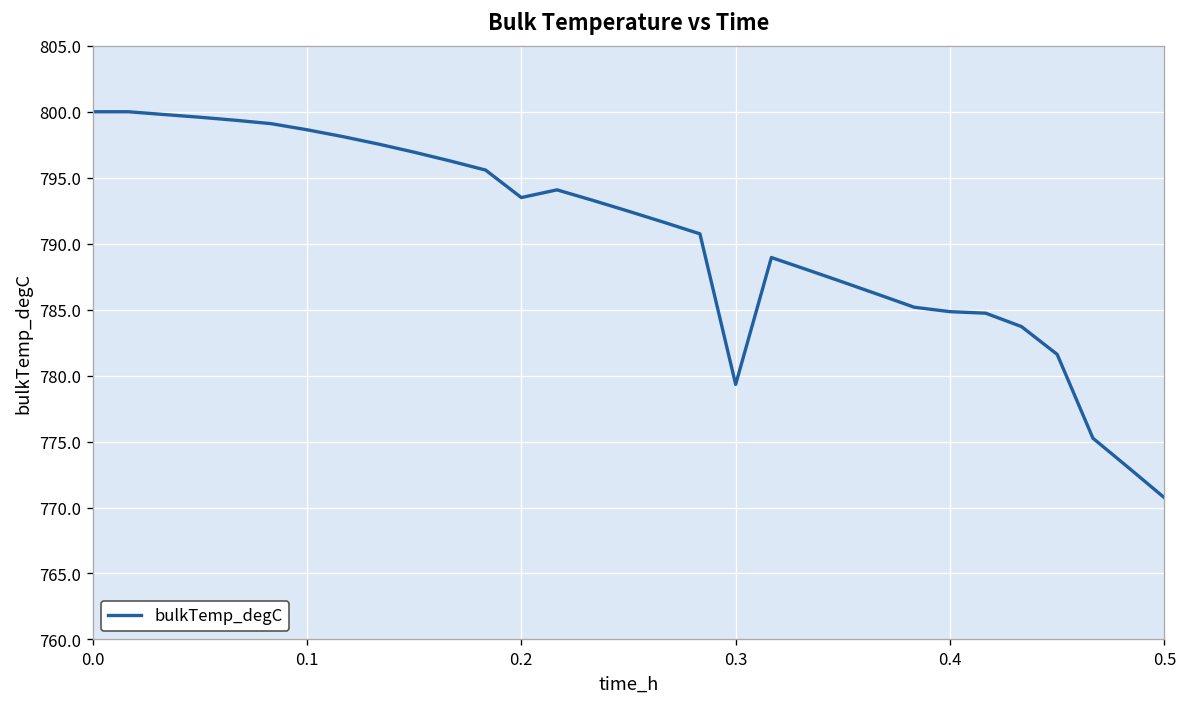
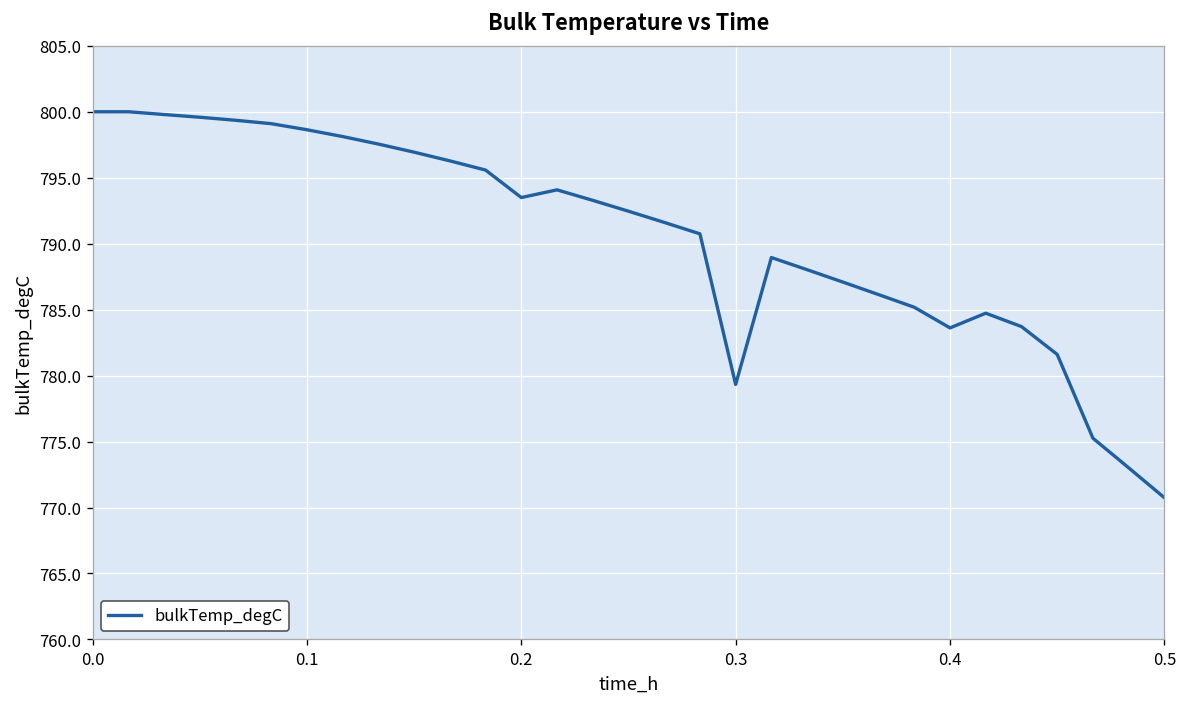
0.4: 784.8 -> 783.6
